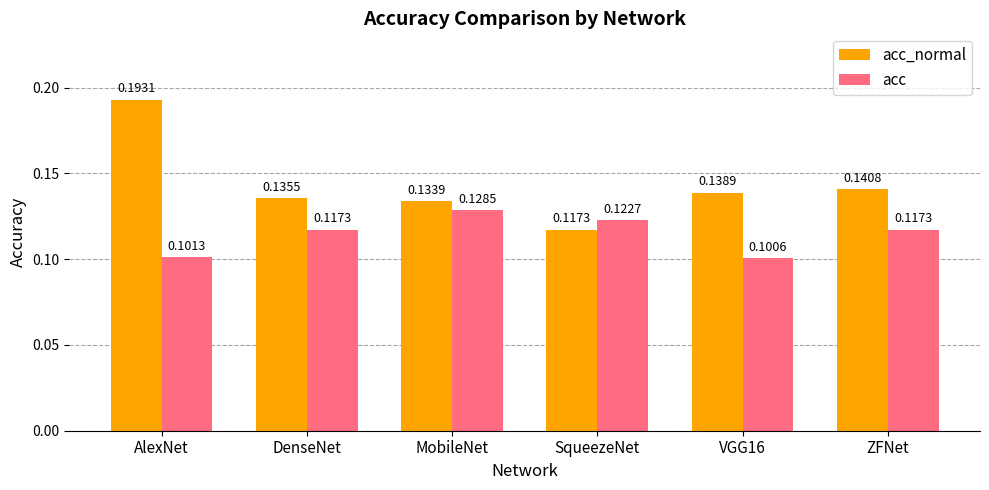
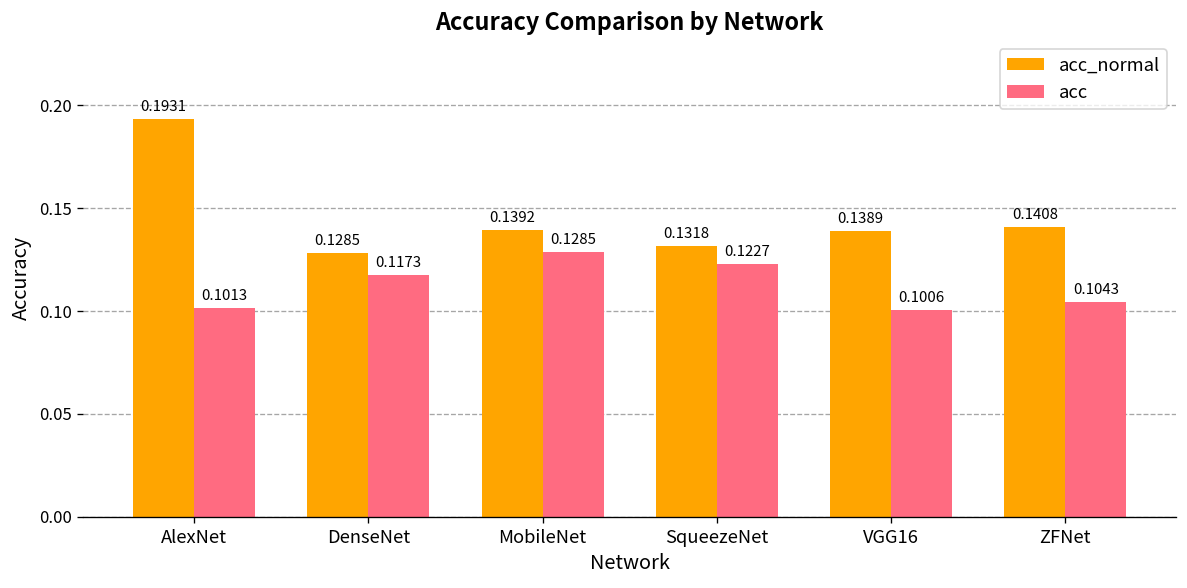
acc_normal, DenseNet: 0.1355 -> 0.1285
acc_normal, MobileNet: 0.1339 -> 0.1392
acc_normal, SqueezeNet: 0.1173 -> 0.1318
acc, ZFNet: 0.1173 -> 0.1043
